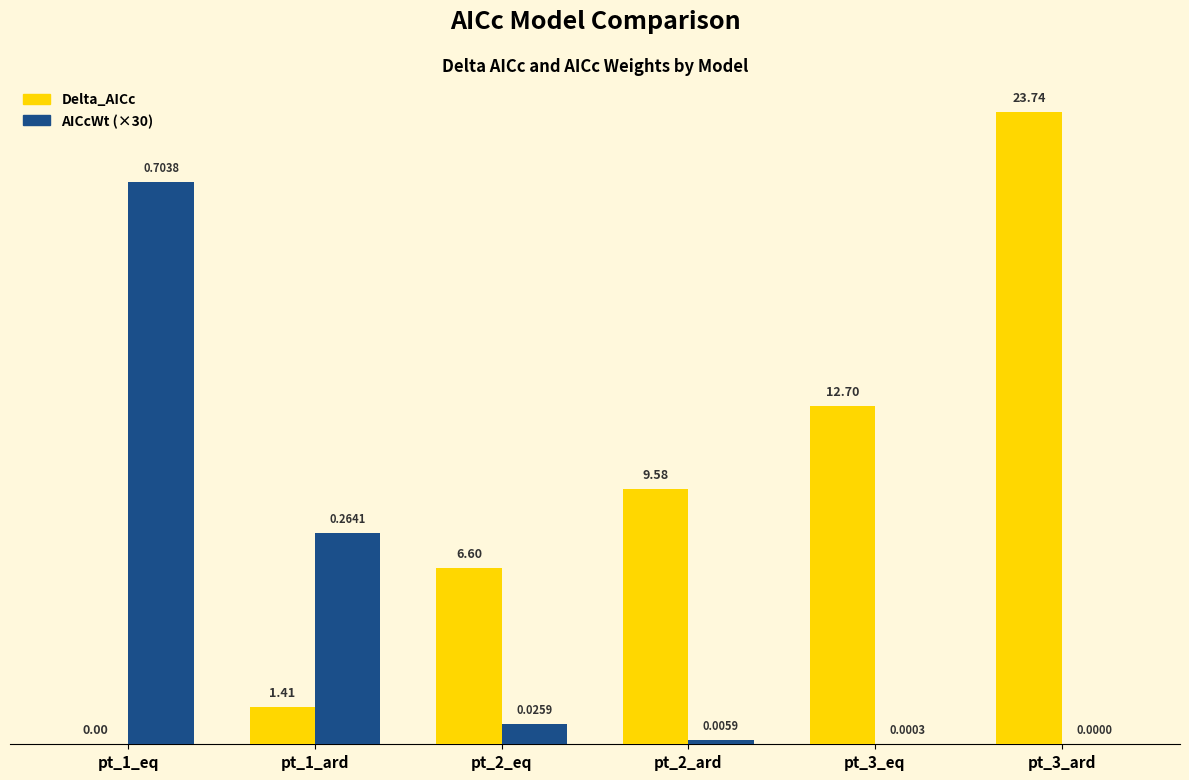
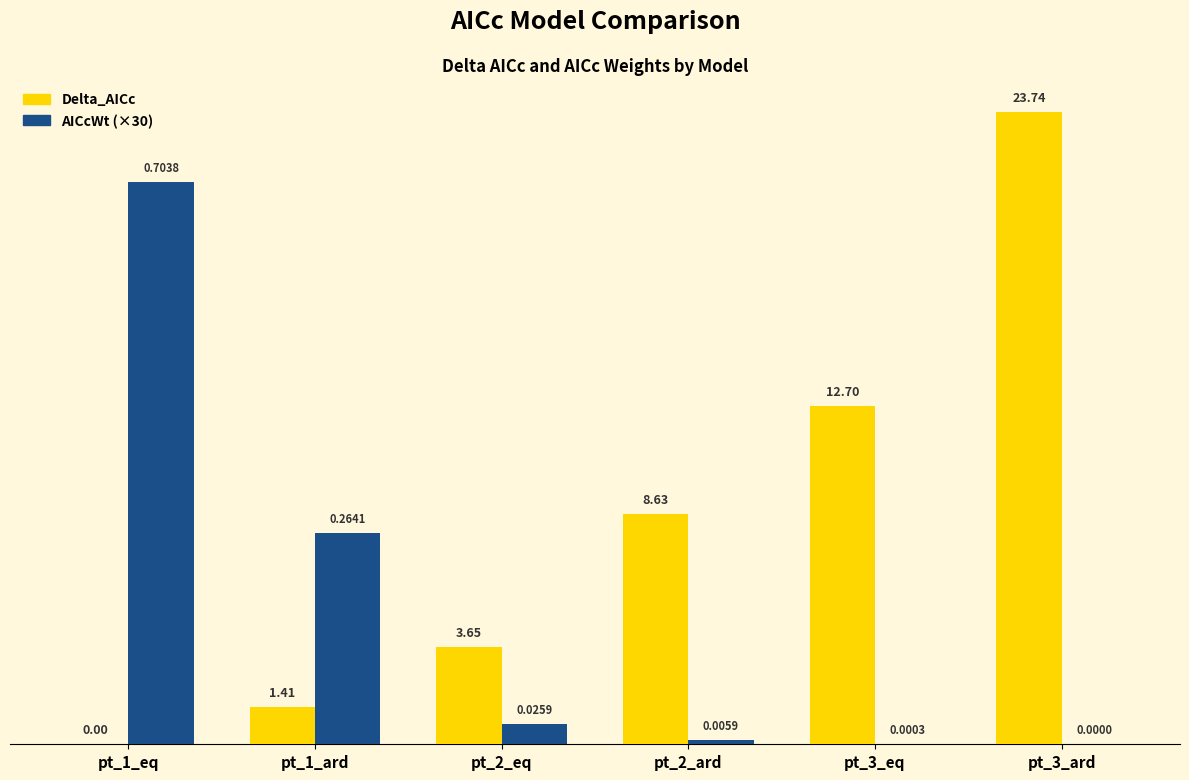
Delta_AICc, pt_2_eq: 6.60 -> 3.65
Delta_AICc, pt_2_ard: 9.58 -> 8.63
